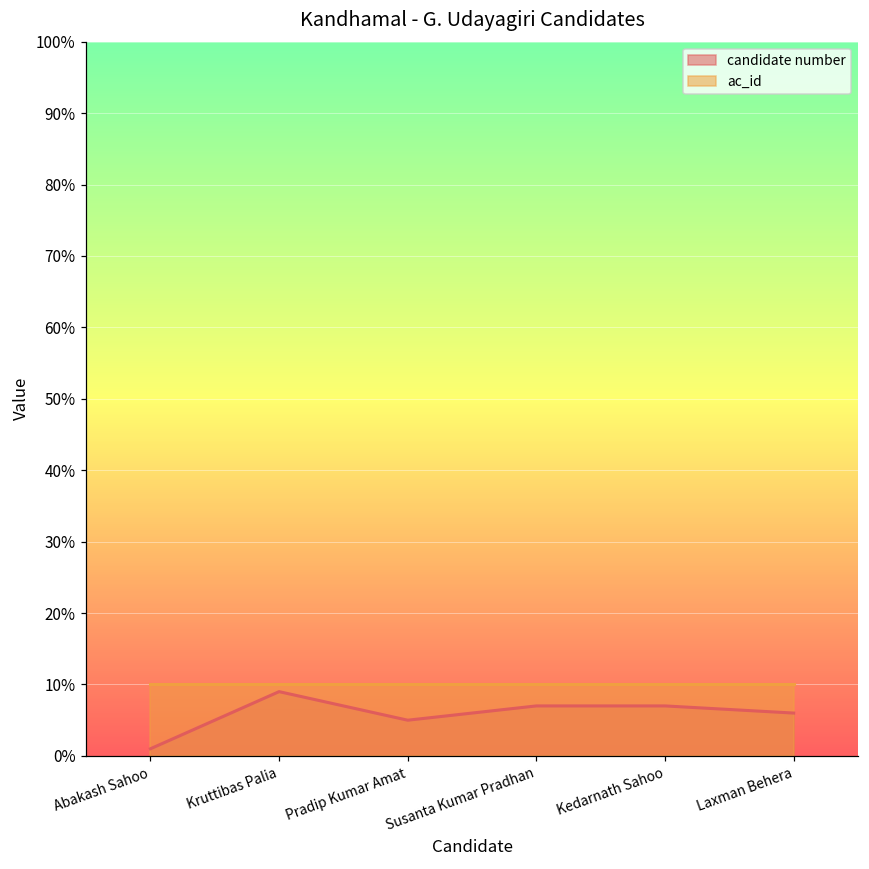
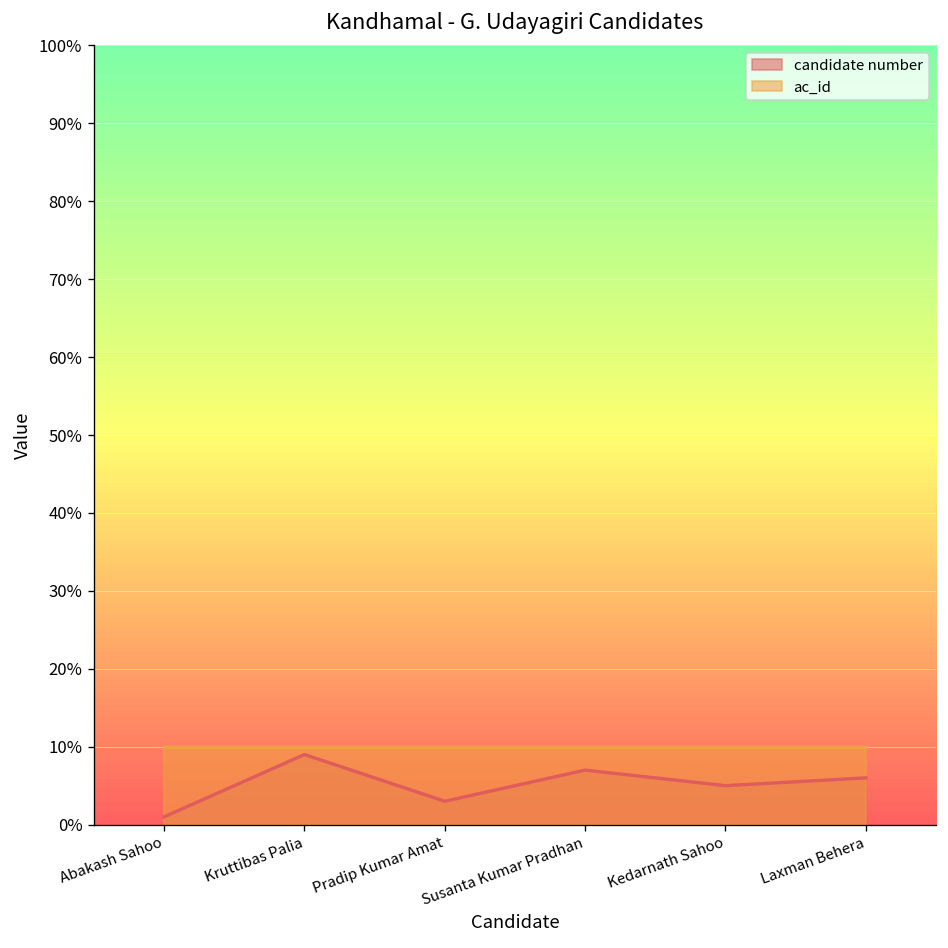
candidate number, Pradip Kumar Amat: 5% -> 3%
candidate number, Kedarnath Sahoo: 7% -> 5%
